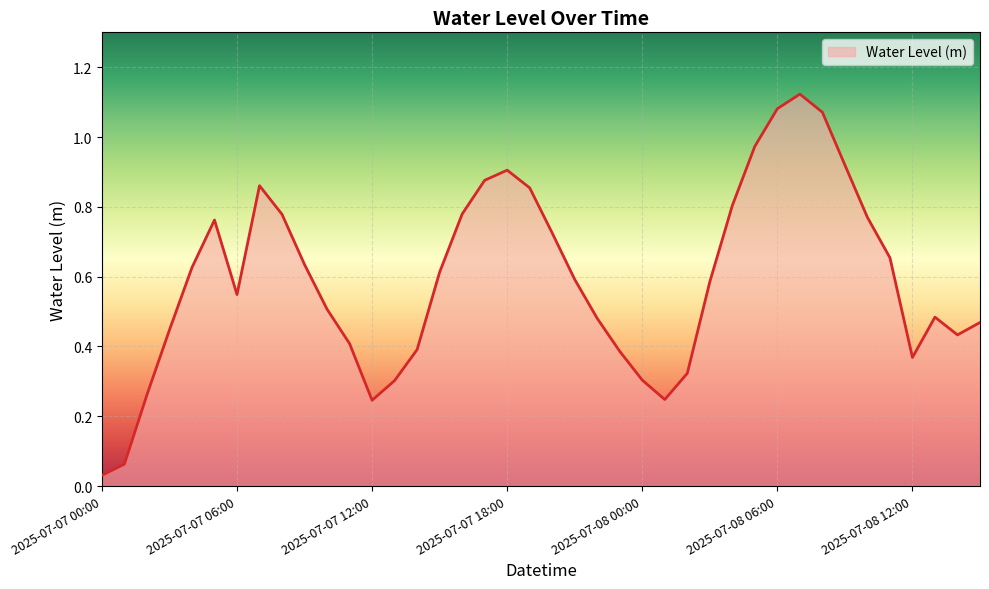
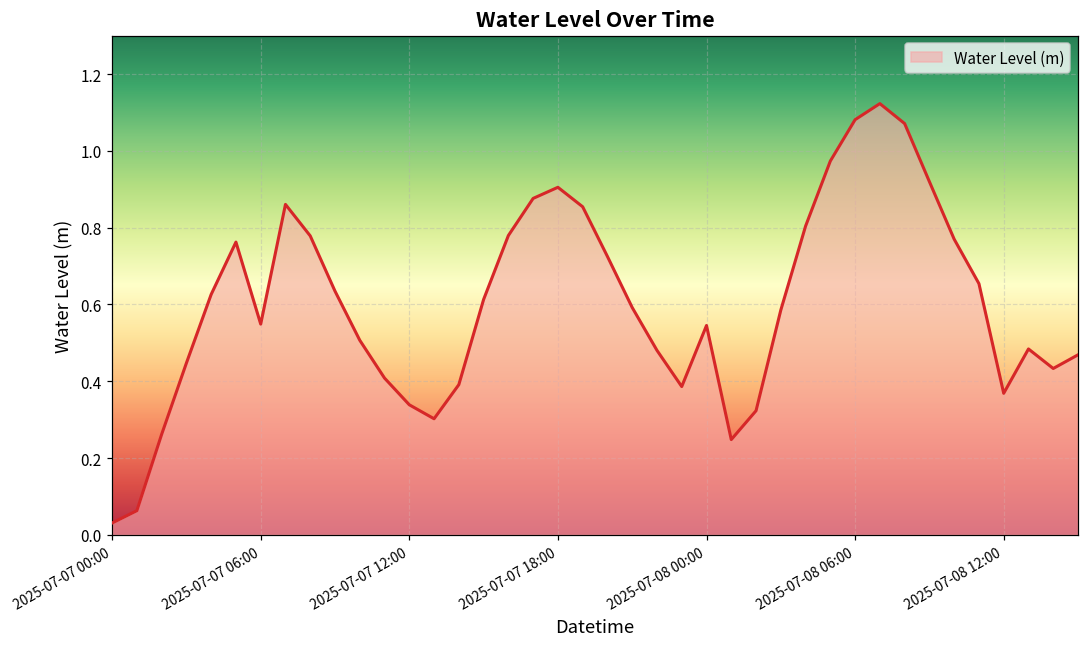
2025-07-07 12:00: 0.25 -> 0.34
2025-07-08 00:00: 0.30 -> 0.55
